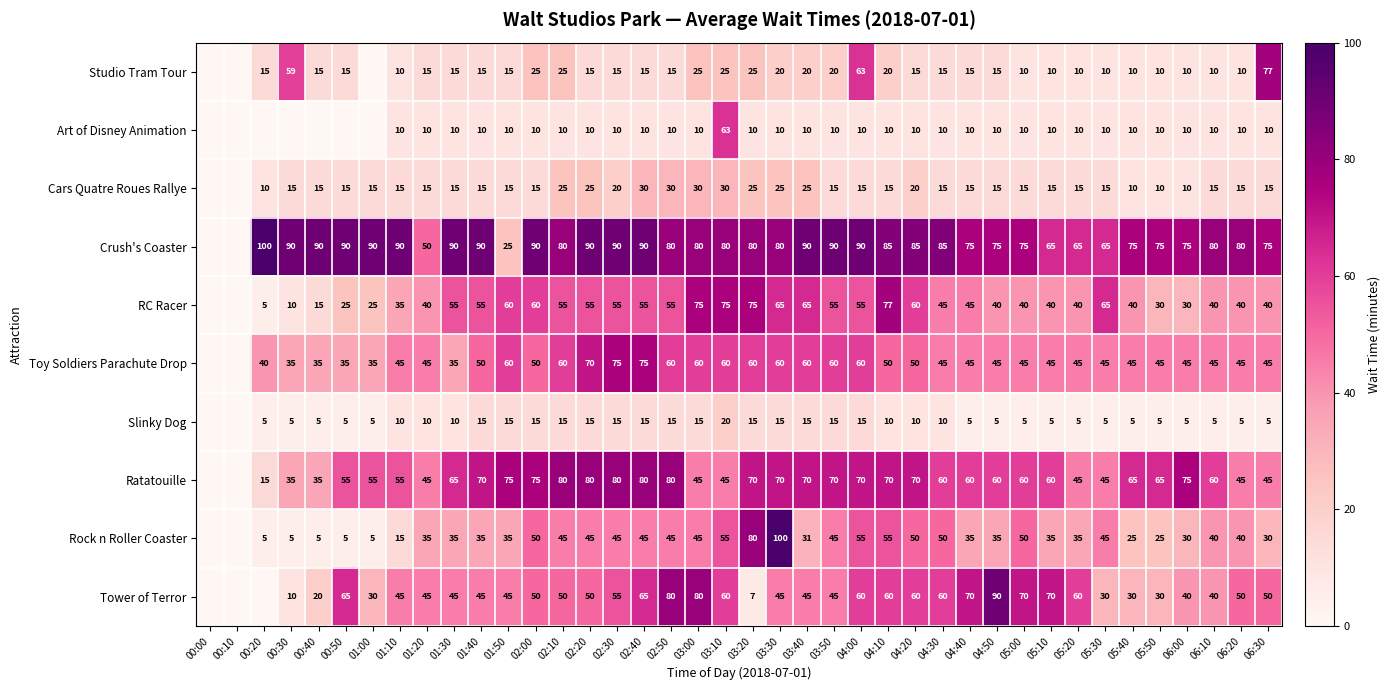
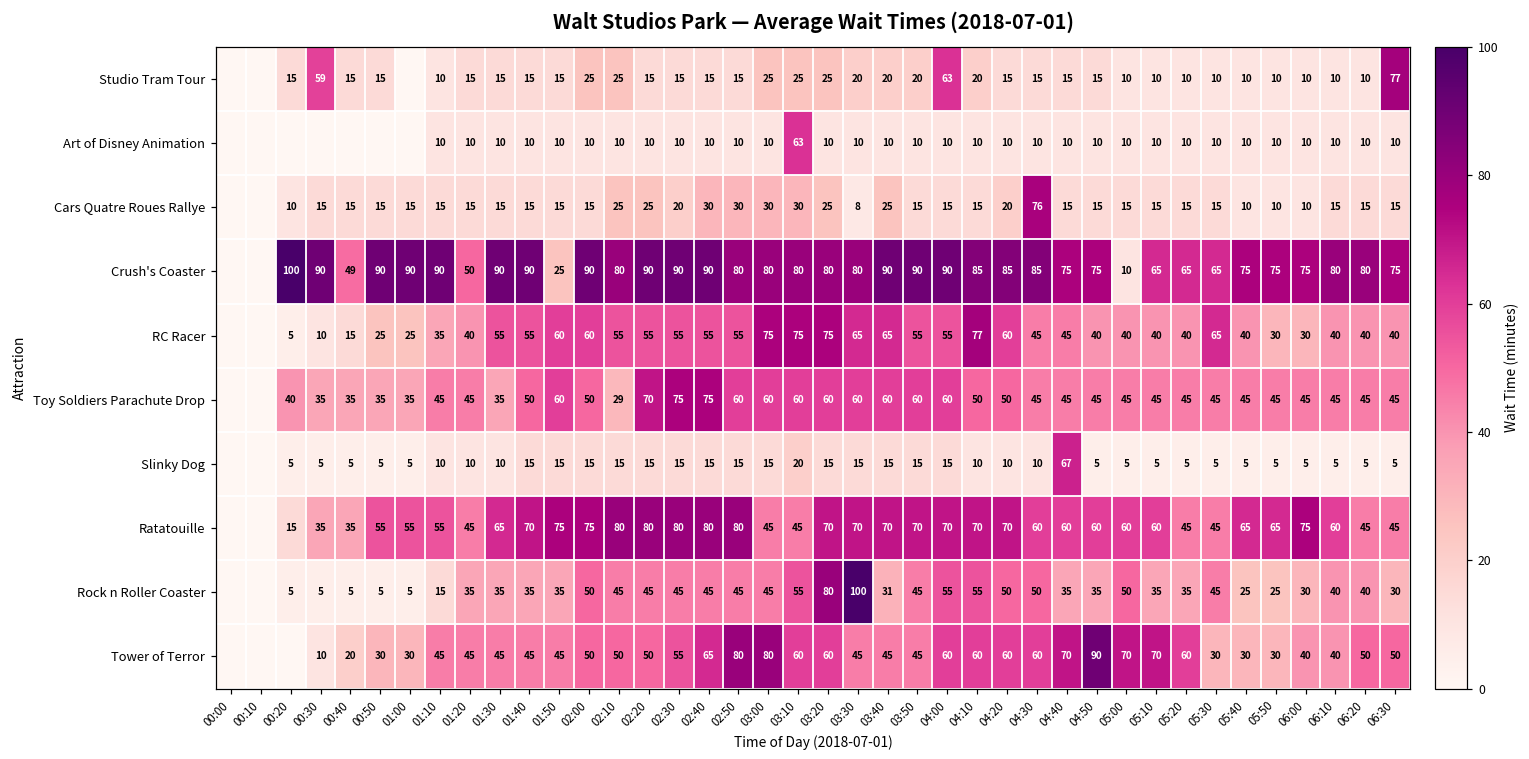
Cars Quatre Roues Rallye, 03:30: 25 -> 8
Cars Quatre Roues Rallye, 04:30: 15 -> 76
Crush's Coaster, 00:40: 90 -> 49
Crush's Coaster, 05:00: 75 -> 10
Toy Soldiers Parachute Drop, 02:10: 60 -> 29
Slinky Dog, 04:40: 5 -> 67
Tower of Terror, 00:50: 65 -> 30
Tower of Terror, 03:20: 7 -> 60
